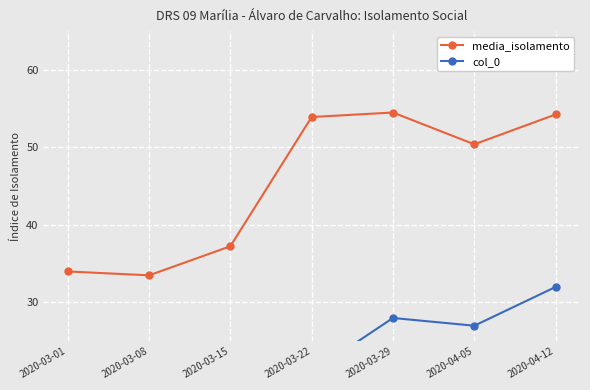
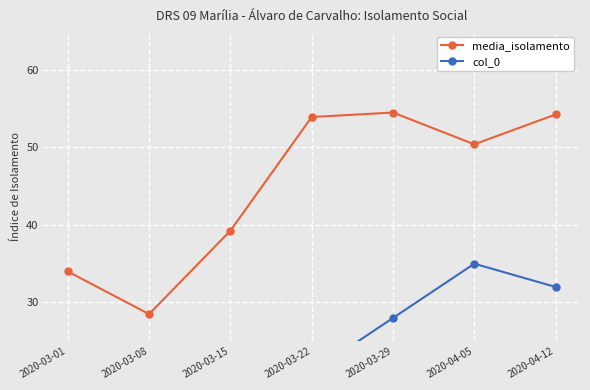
media_isolamento, 2020-03-08: 34 -> 29
media_isolamento, 2020-03-15: 37 -> 39
col_0, 2020-04-05: 27 -> 35
